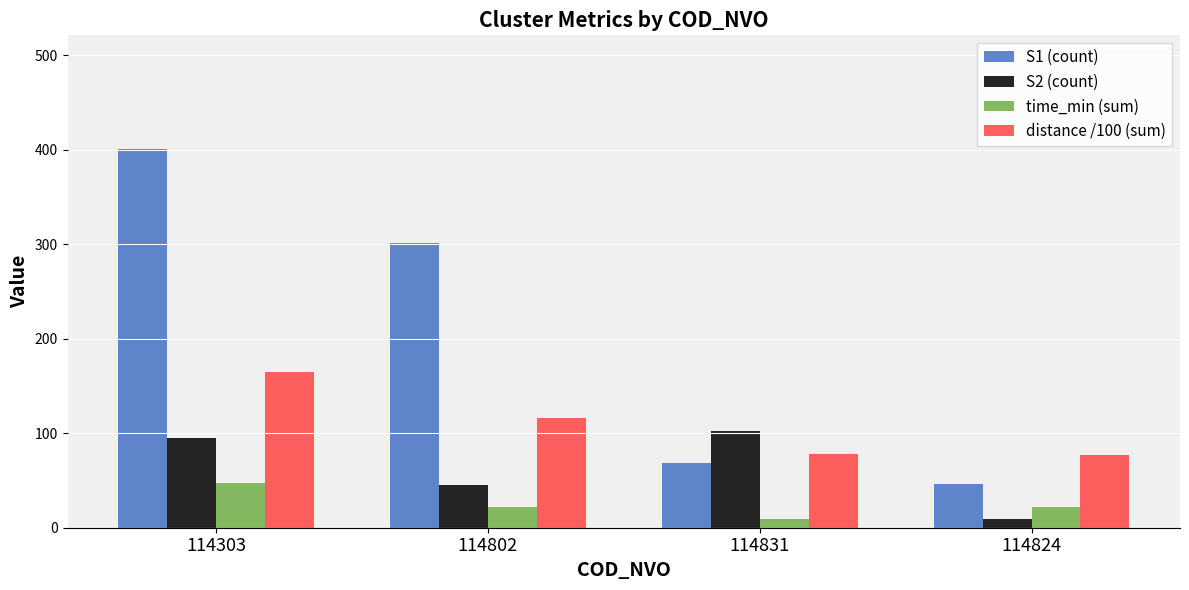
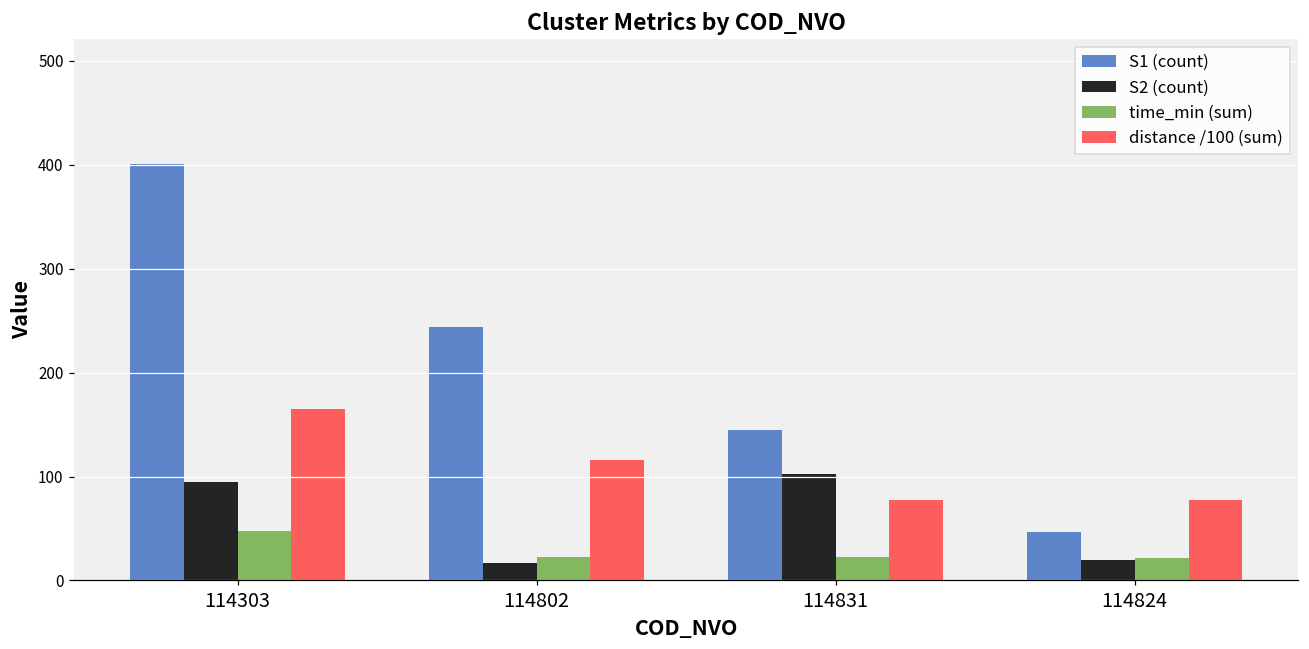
S1 (count), 114802: 300 -> 240
S2 (count), 114802: 50 -> 20
S1 (count), 114831: 70 -> 140
time_min (sum), 114831: 10 -> 20
S2 (count), 114824: 10 -> 20
